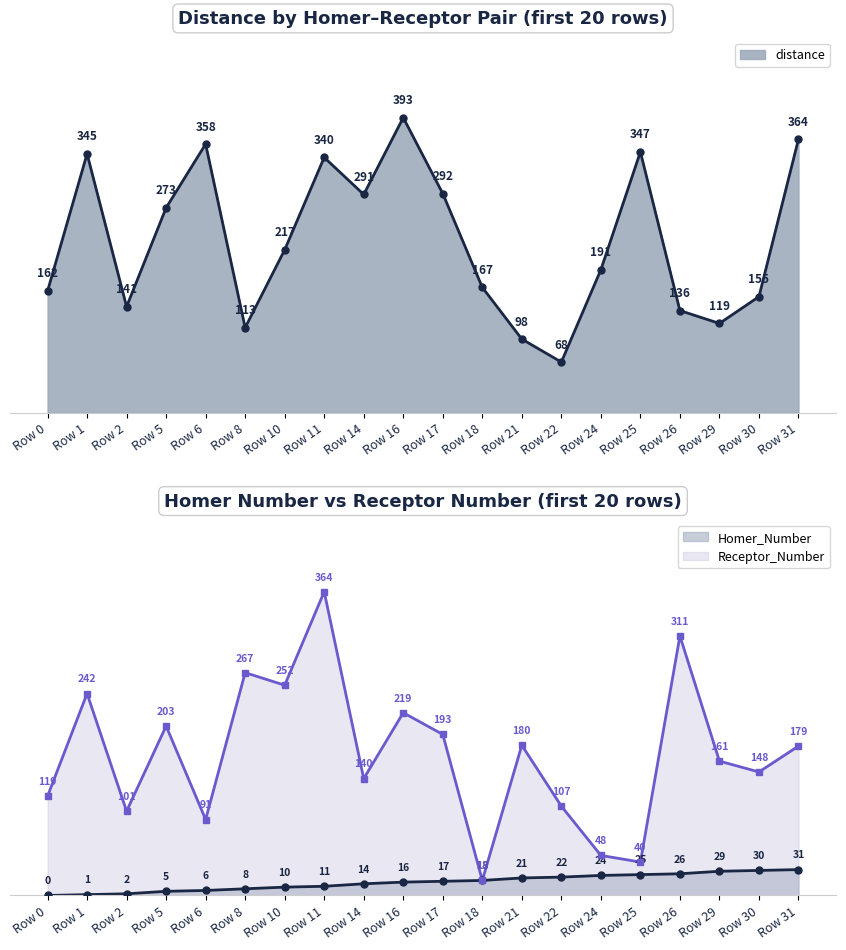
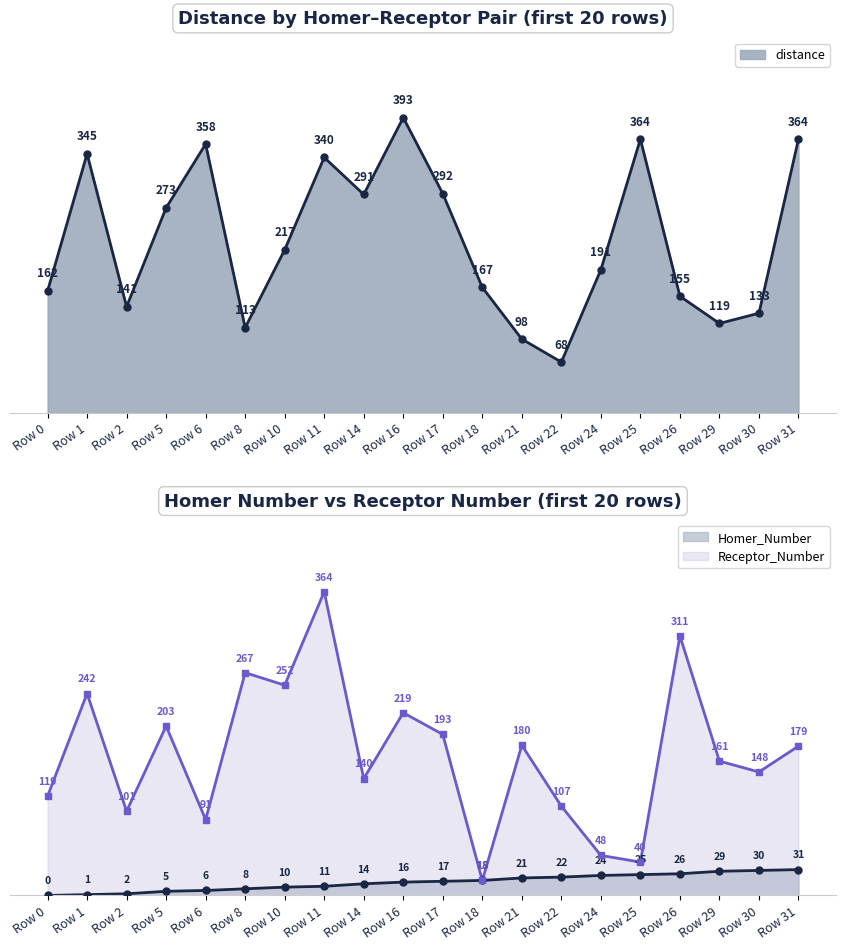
Distance by Homer–Receptor Pair (first 20 rows), Row 25: 347 -> 364
Distance by Homer–Receptor Pair (first 20 rows), Row 26: 136 -> 155
Distance by Homer–Receptor Pair (first 20 rows), Row 30: 155 -> 133
